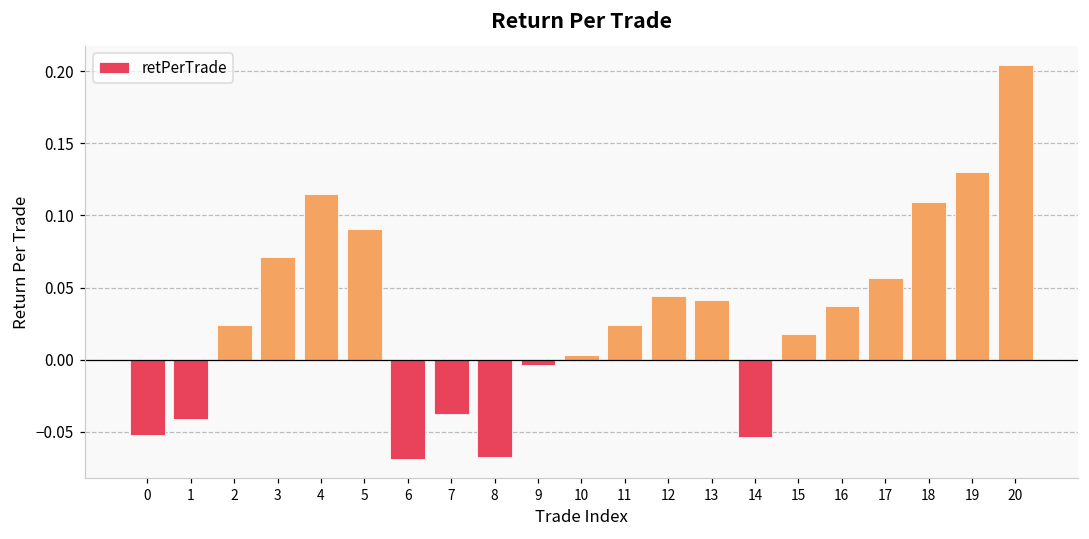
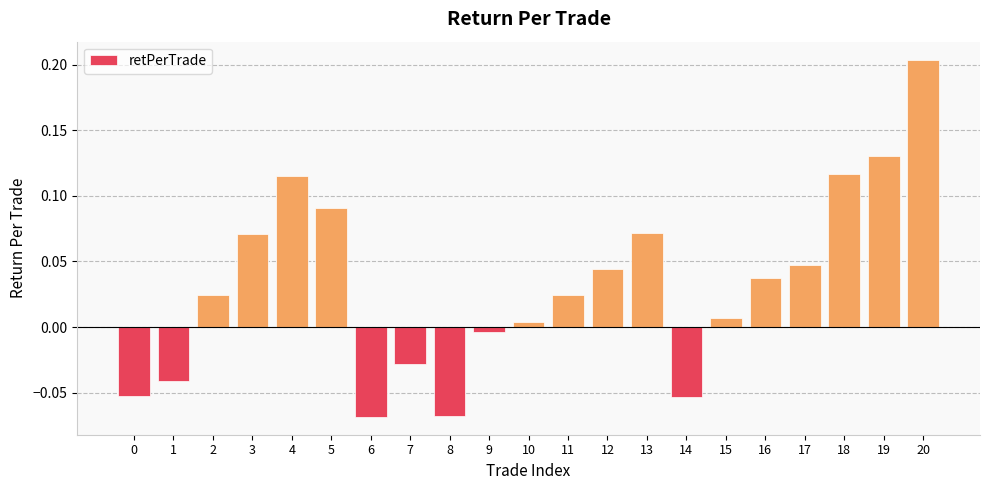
7: -0.037 -> -0.028
13: 0.041 -> 0.072
15: 0.018 -> 0.007
17: 0.057 -> 0.047
18: 0.109 -> 0.116
